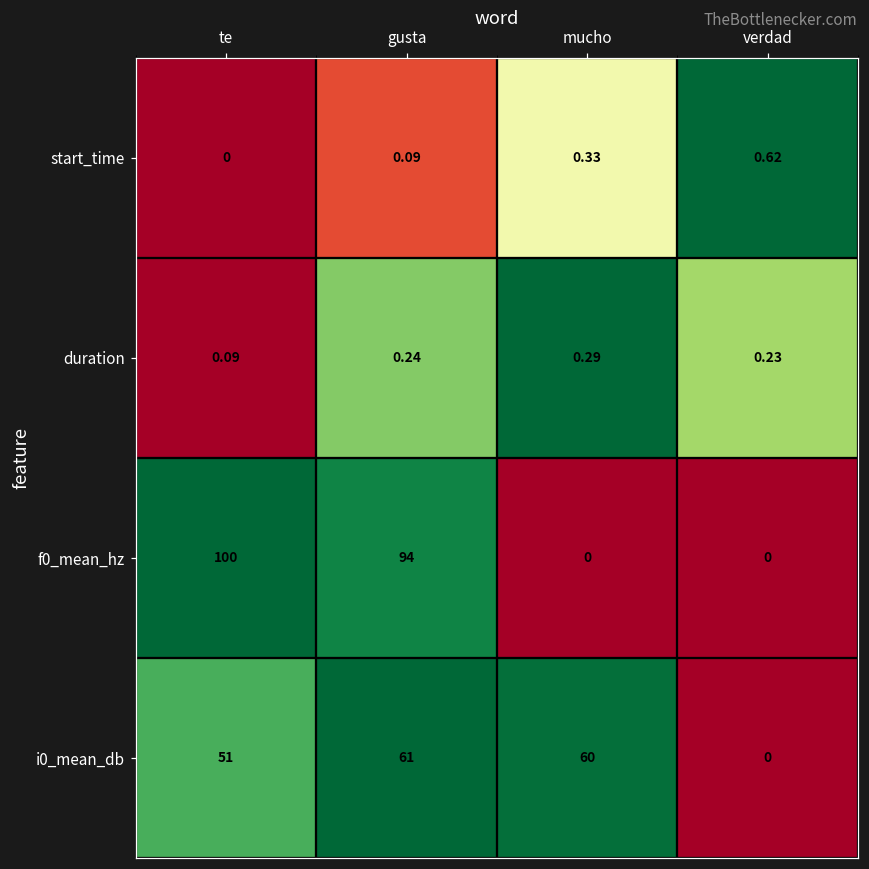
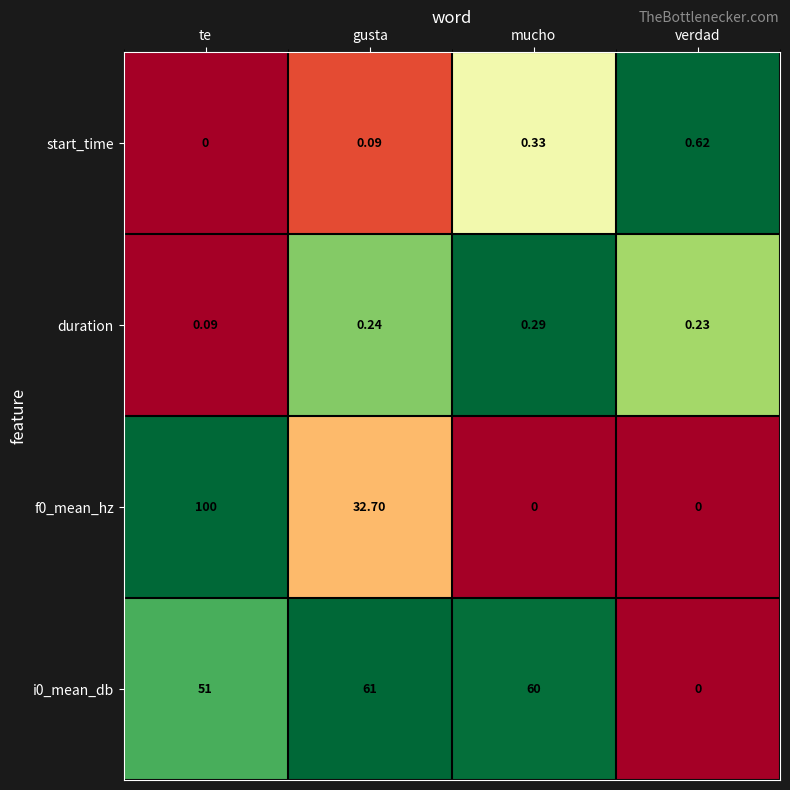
f0_mean_hz, gusta: 94 -> 32.70
